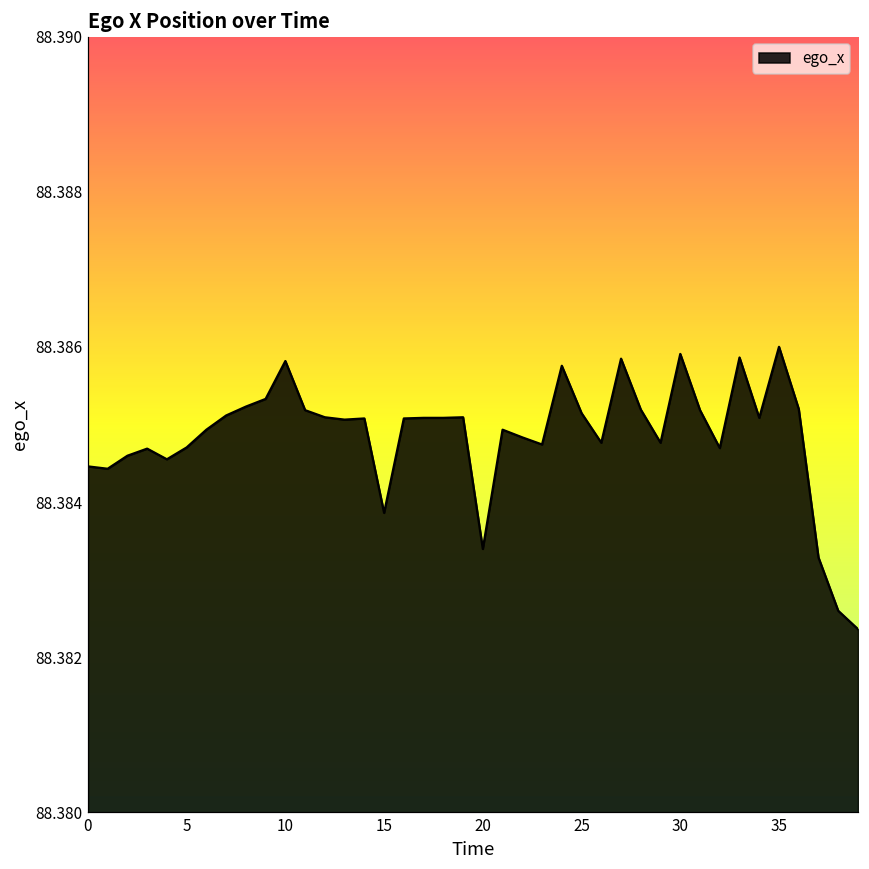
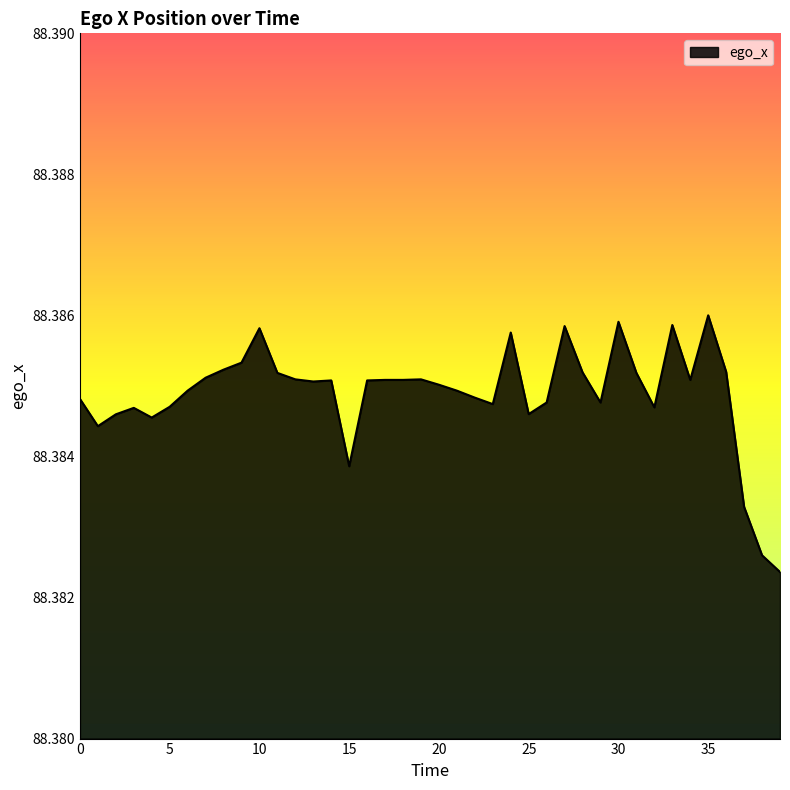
0: 88.3845 -> 88.3848
20: 88.3834 -> 88.3850
25: 88.3851 -> 88.3846
